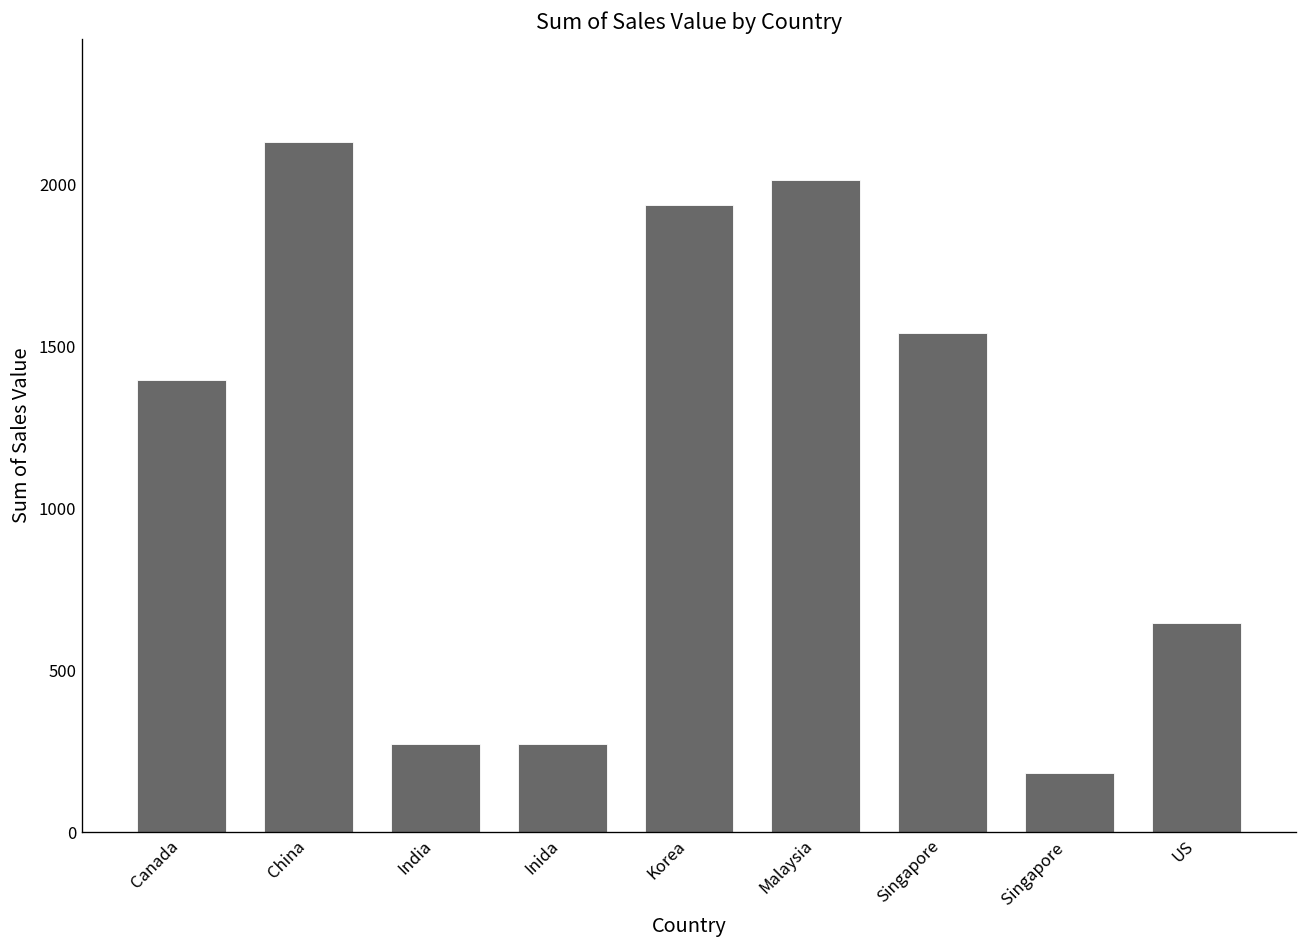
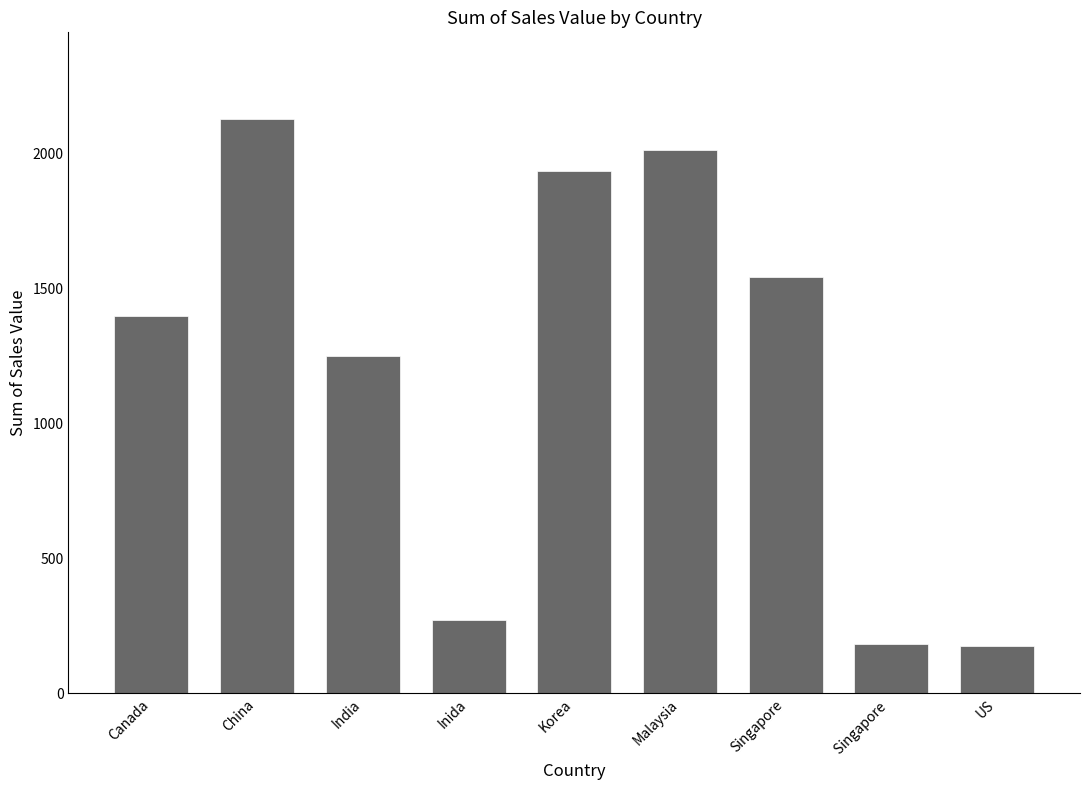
India: 270 -> 1250
US: 650 -> 180
